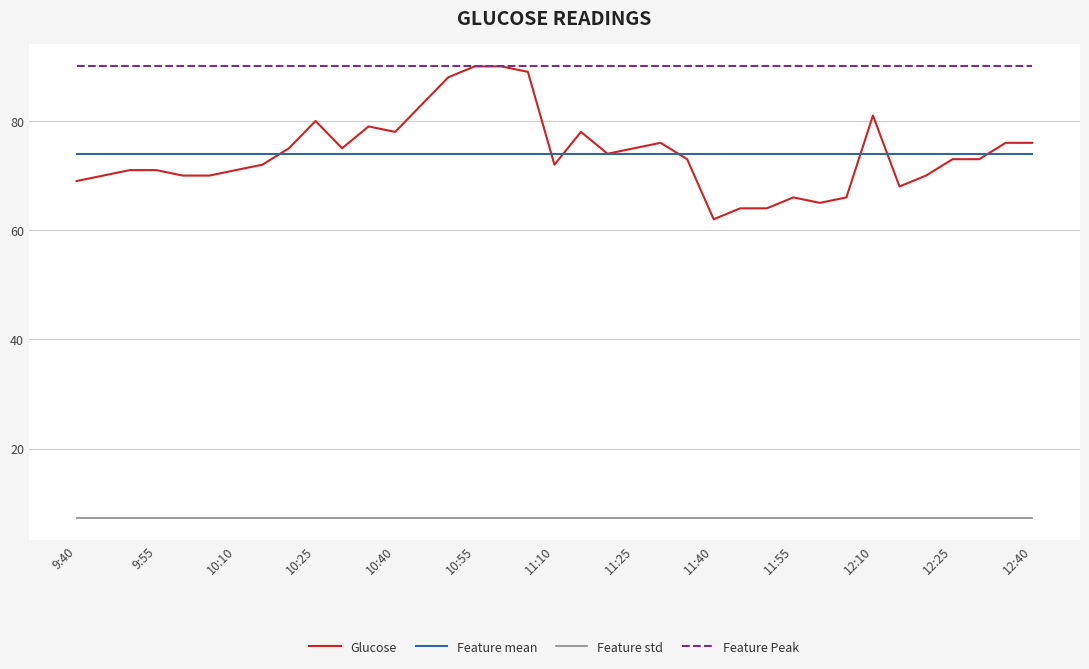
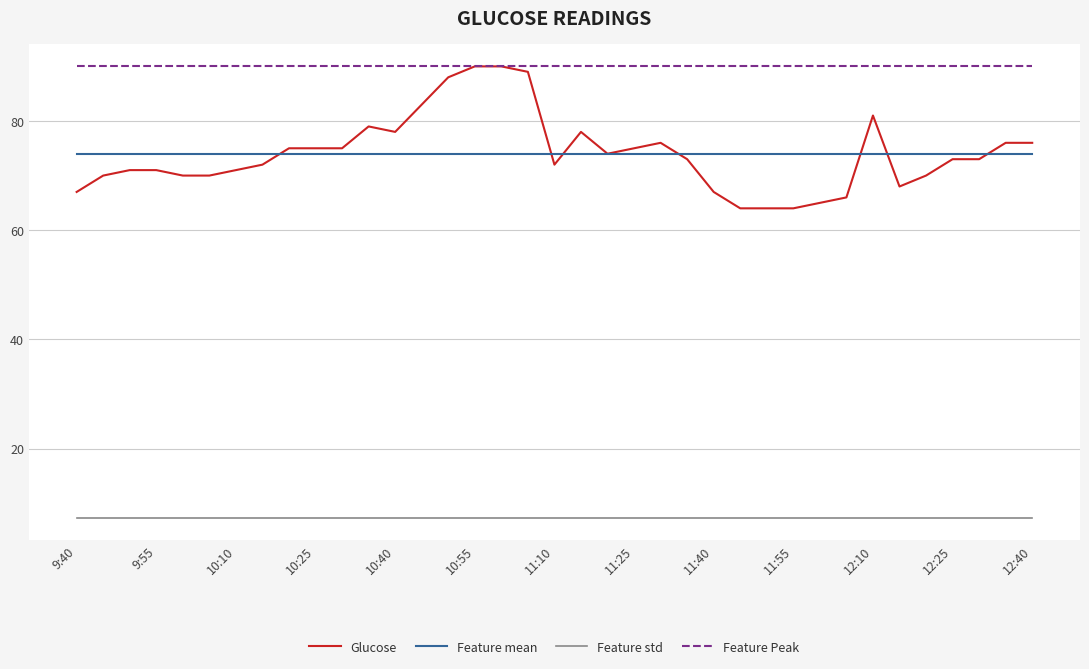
Glucose, 9:40: 69 -> 67
Glucose, 10:25: 80 -> 75
Glucose, 11:40: 62 -> 67
Glucose, 11:55: 66 -> 64
